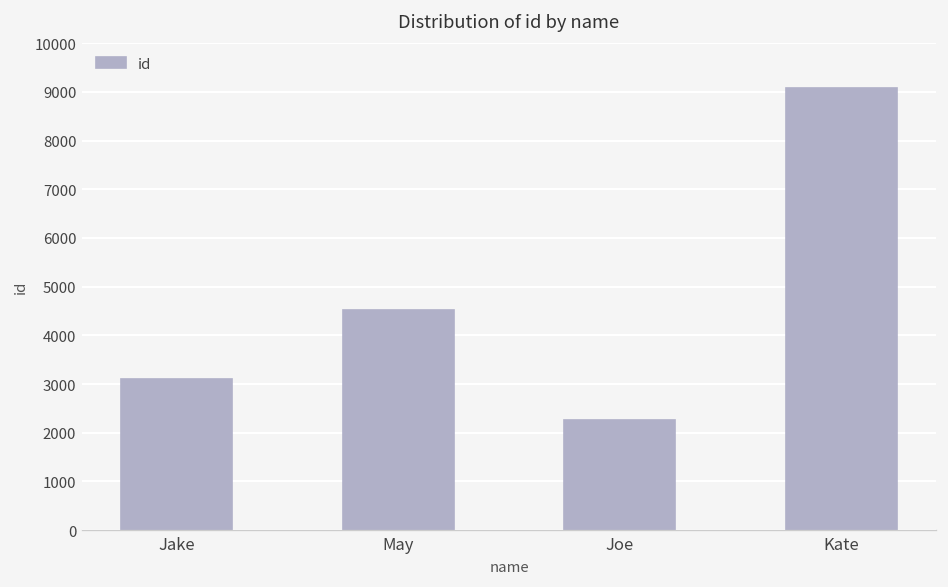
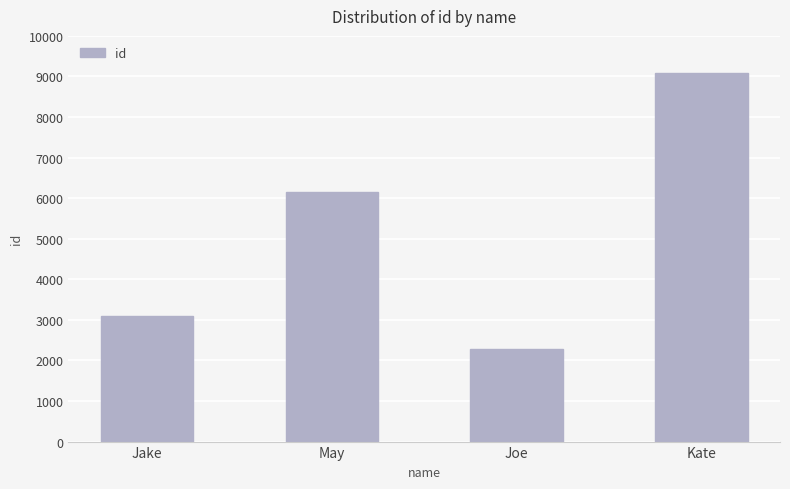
May: 4500 -> 6200
